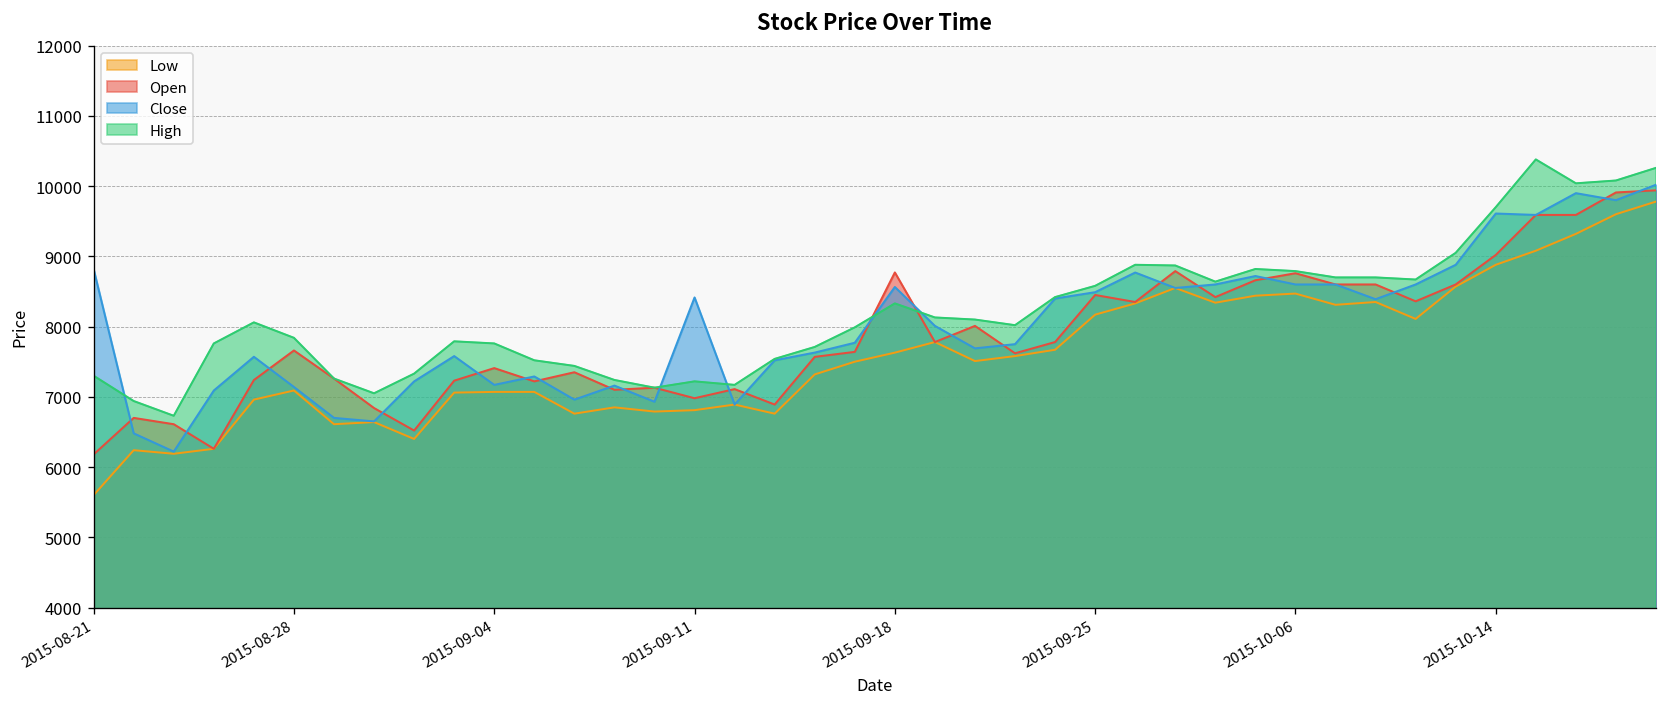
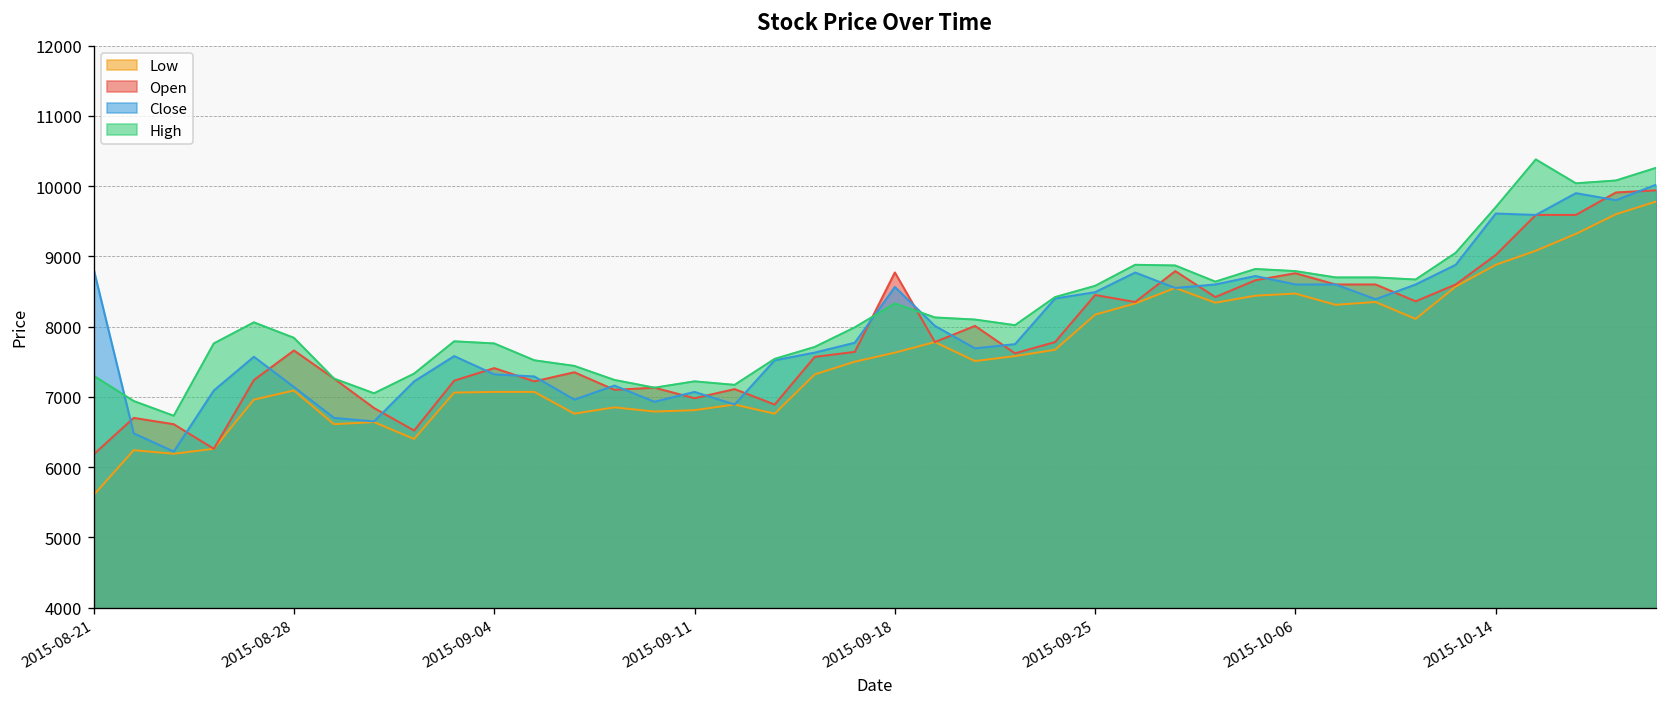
Close, 2015-09-04: 7200 -> 7300
Close, 2015-09-11: 8400 -> 7100
